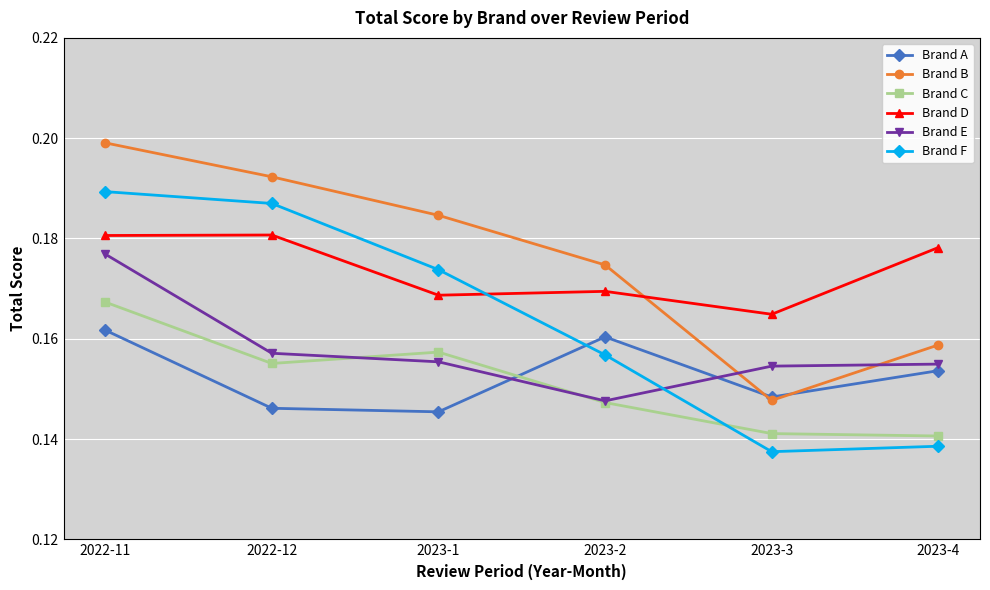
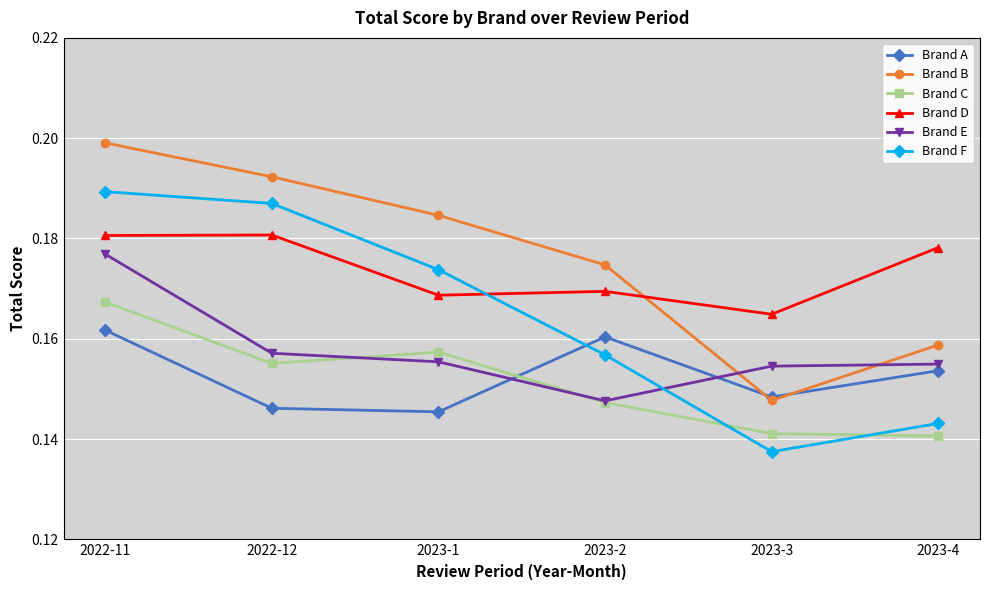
Brand F, 2023-4: 0.139 -> 0.143
